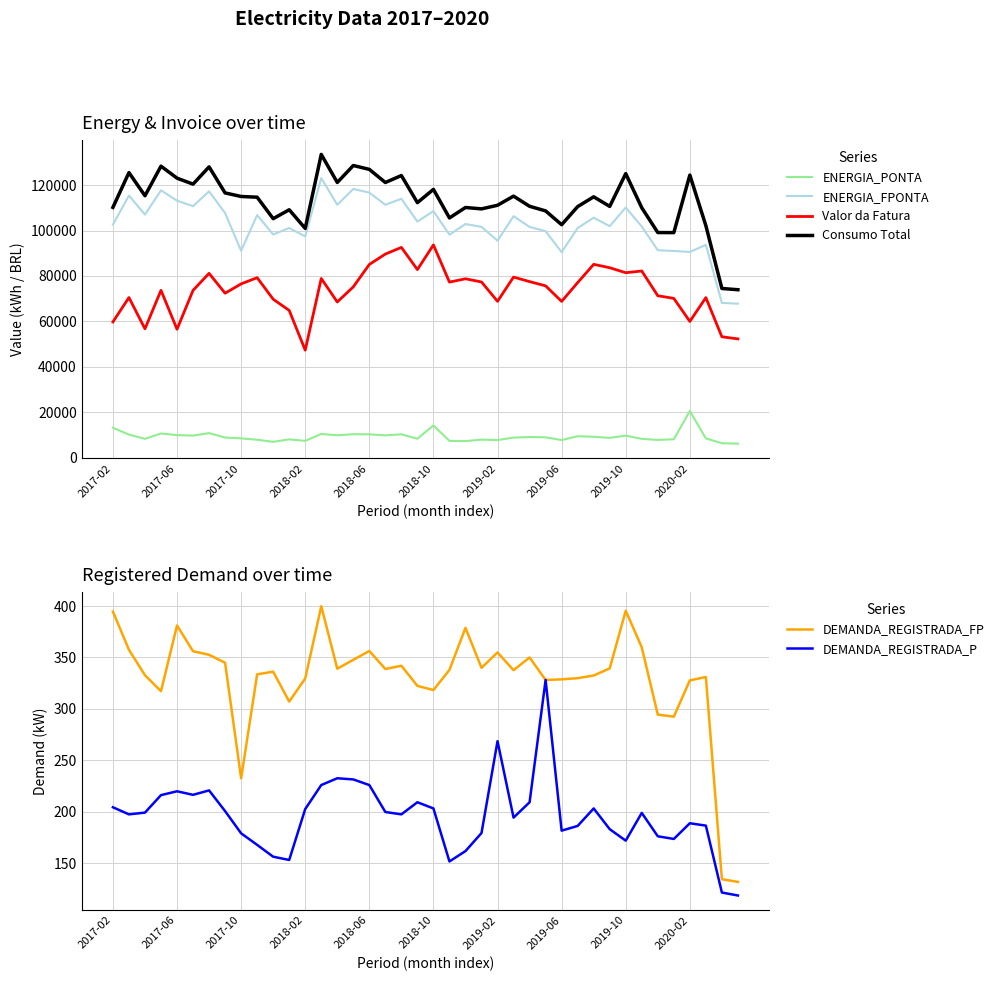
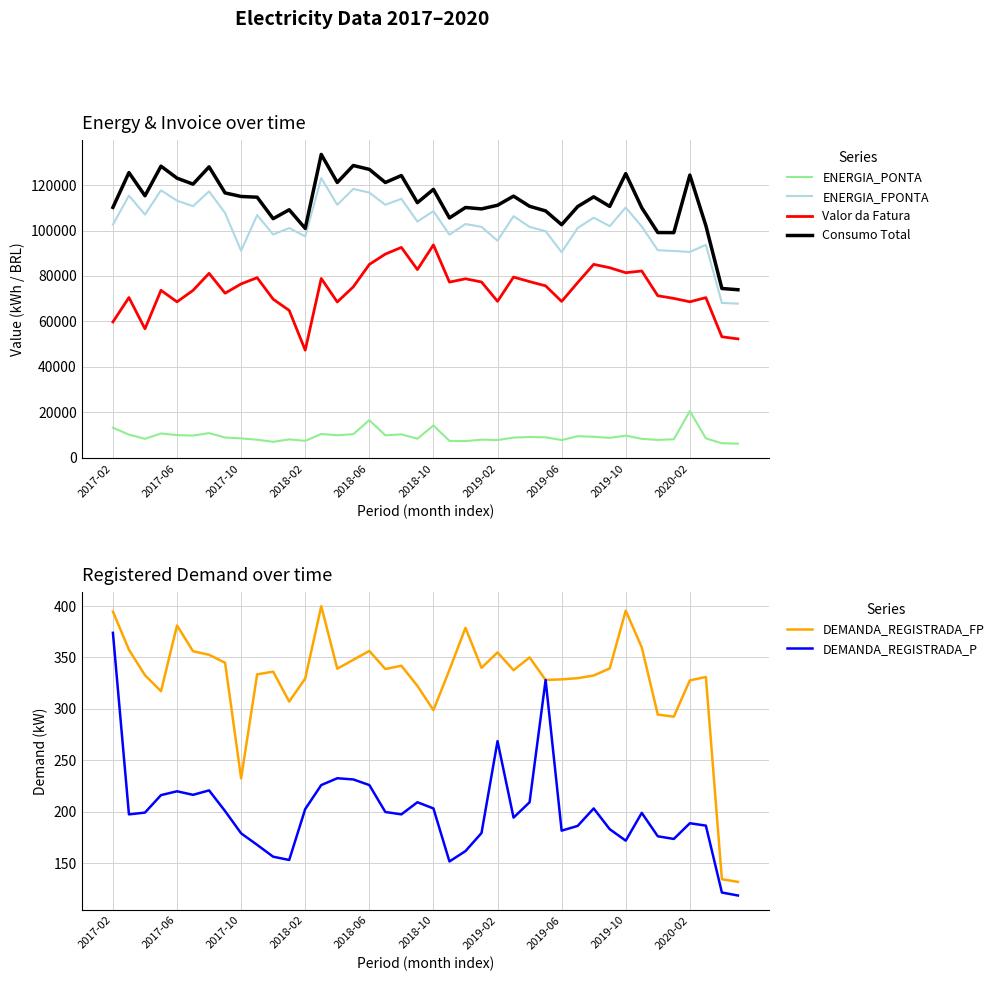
Energy & Invoice over time, Valor da Fatura, 2017-06: 57000 -> 69000
Energy & Invoice over time, ENERGIA_PONTA, 2018-06: 10000 -> 17000
Energy & Invoice over time, Valor da Fatura, 2020-02: 60000 -> 69000
Registered Demand over time, DEMANDA_REGISTRADA_P, 2017-02: 204 -> 374
Registered Demand over time, DEMANDA_REGISTRADA_FP, 2018-10: 318 -> 299
